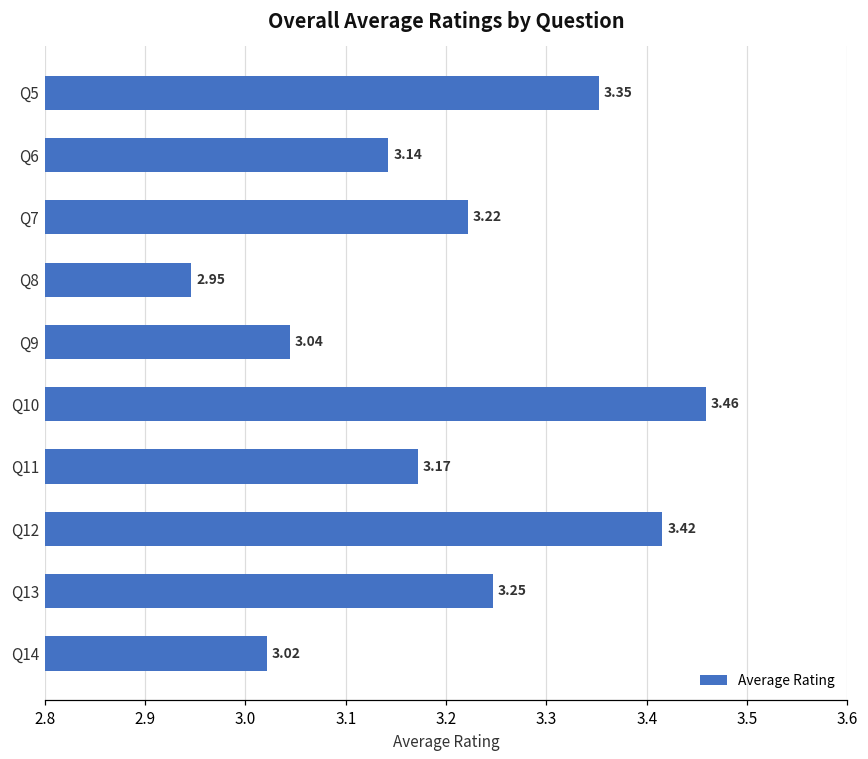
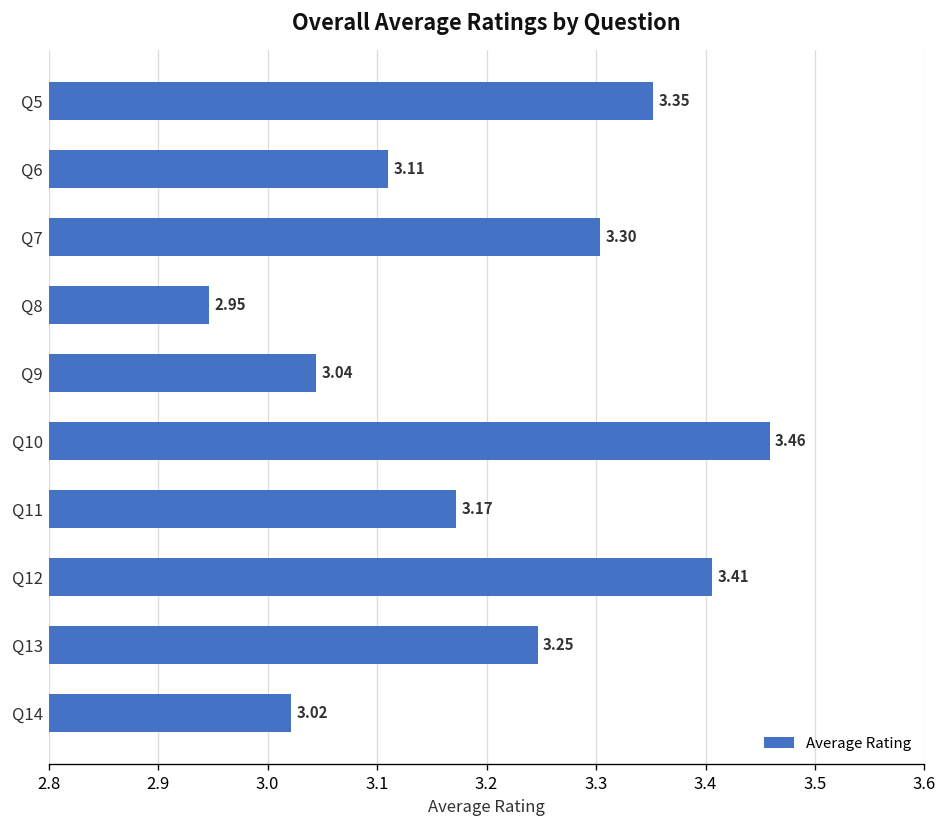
Q6: 3.14 -> 3.11
Q7: 3.22 -> 3.30
Q12: 3.42 -> 3.41
